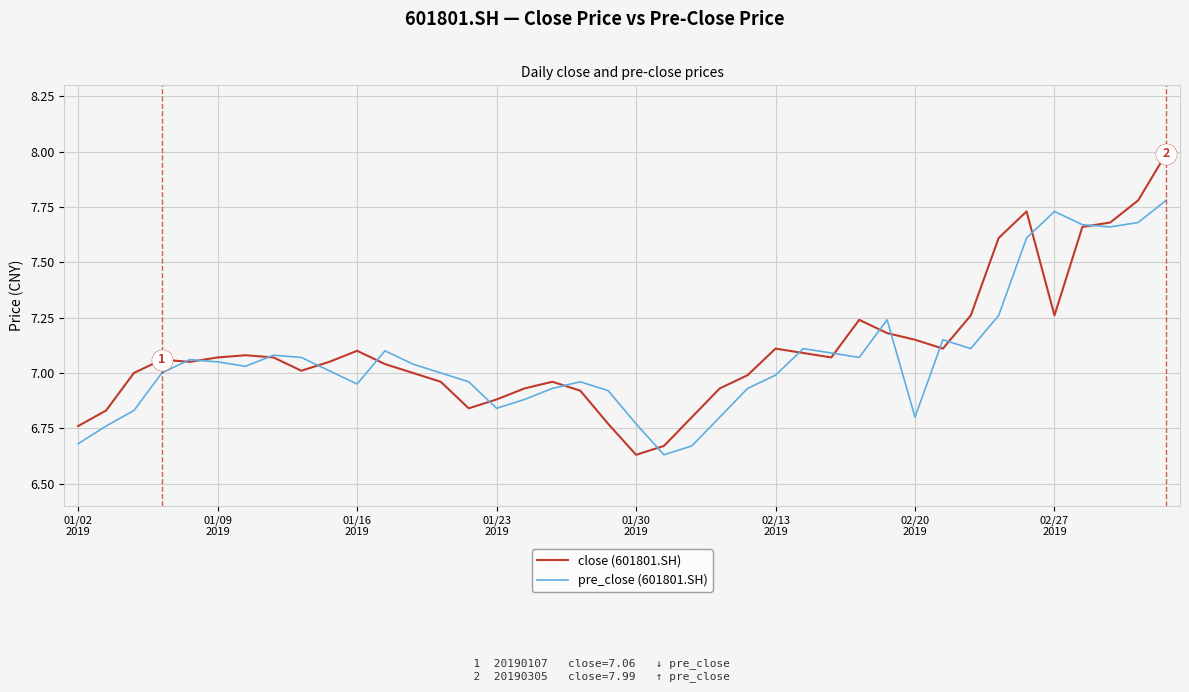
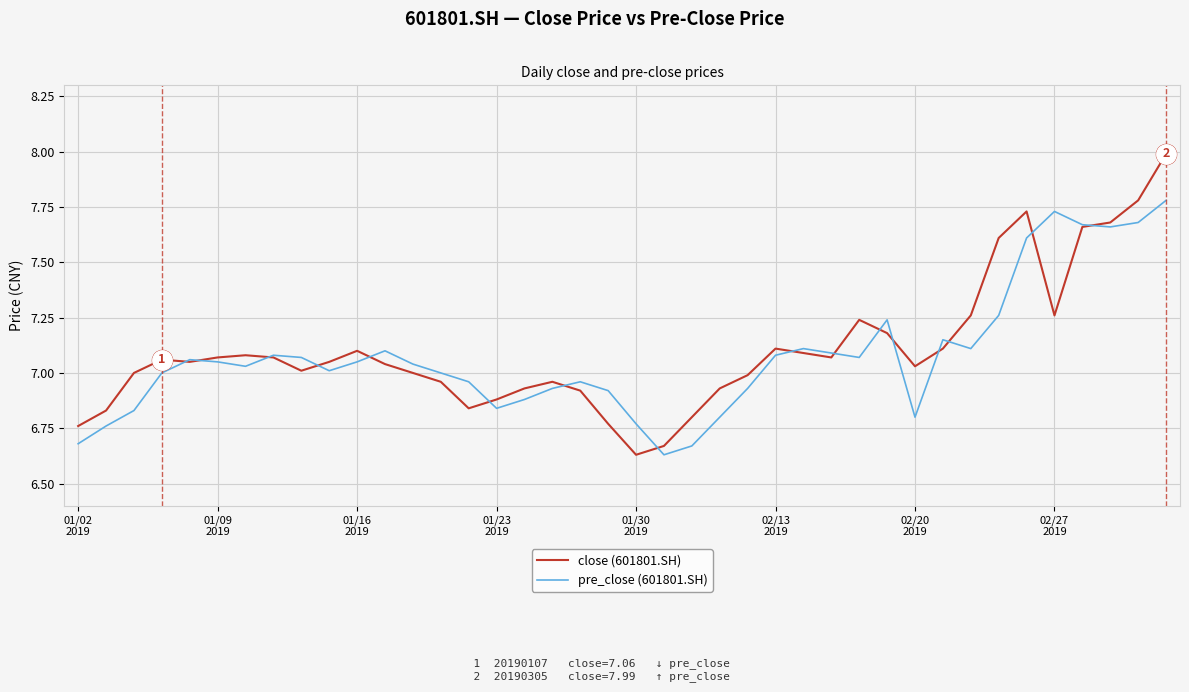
pre_close (601801.SH), 01/16 2019: 6.95 -> 7.05
pre_close (601801.SH), 02/13 2019: 6.99 -> 7.08
close (601801.SH), 02/20 2019: 7.15 -> 7.03
